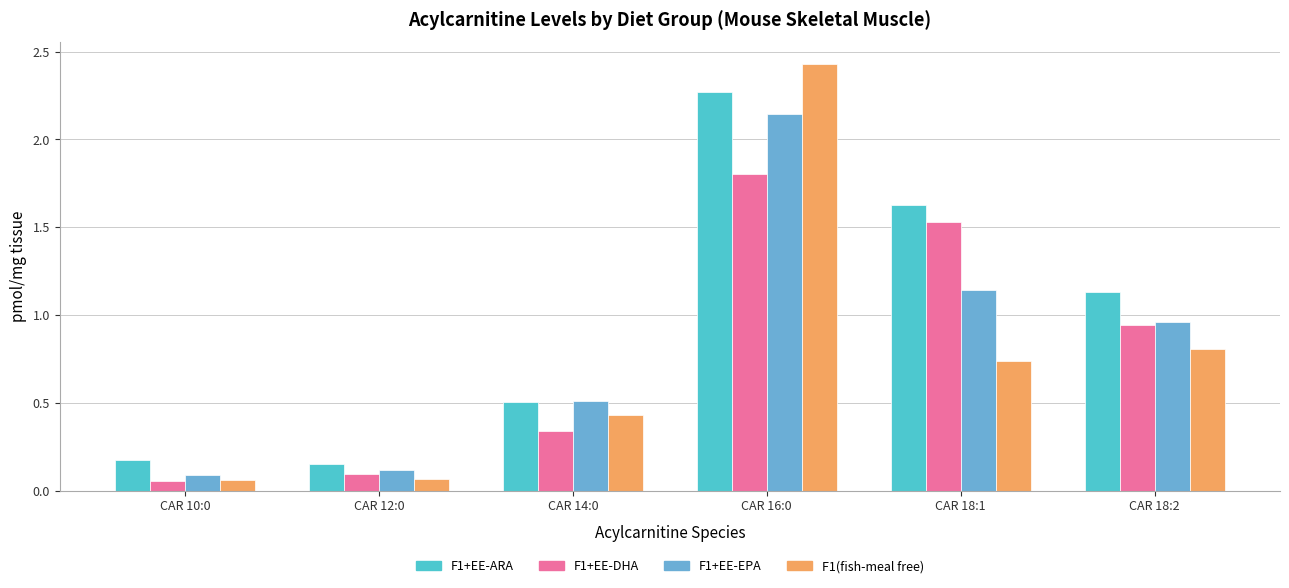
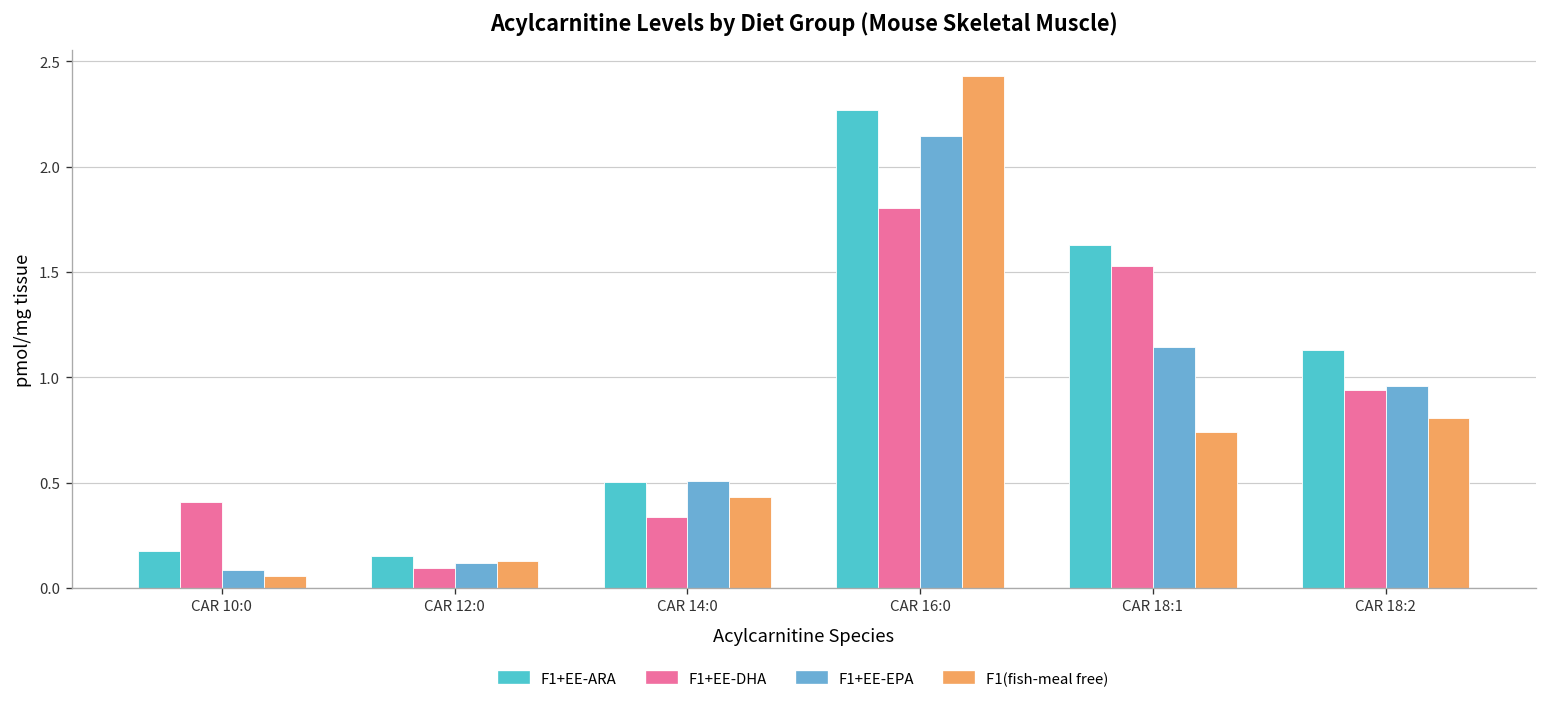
F1+EE-DHA, CAR 10:0: 0.05 -> 0.41
F1(fish-meal free), CAR 12:0: 0.07 -> 0.13
